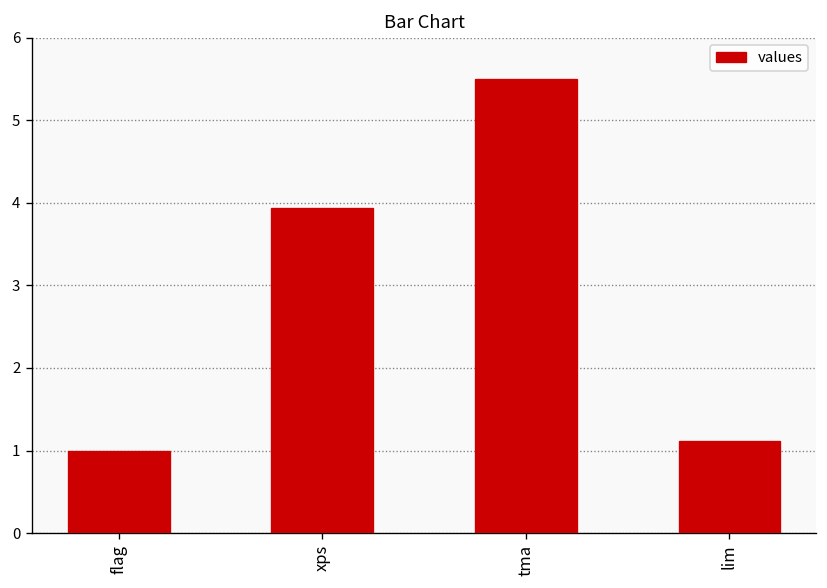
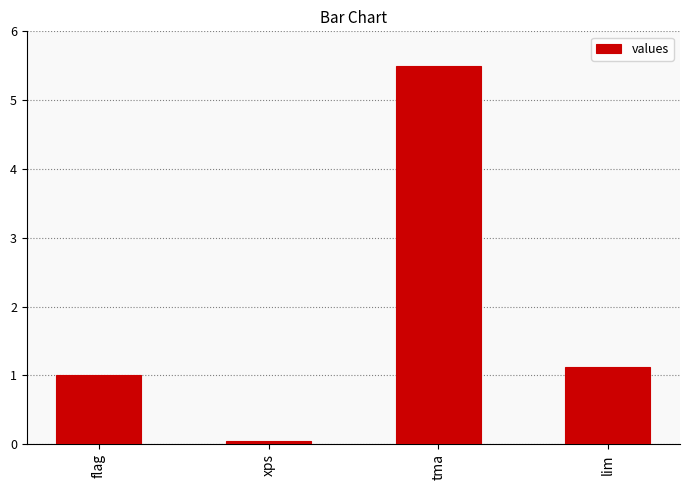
xps: 3.9 -> 0.1
